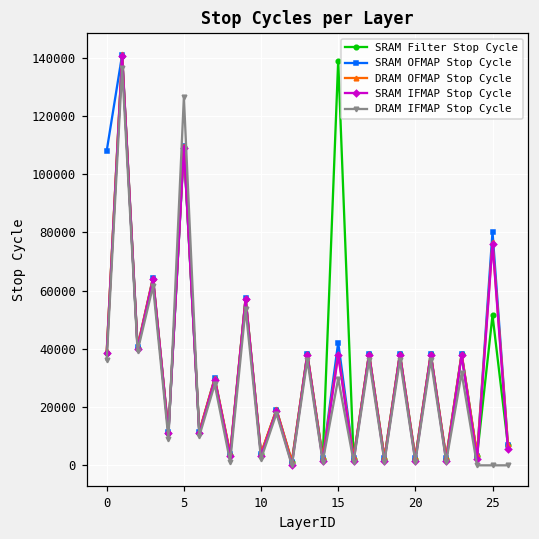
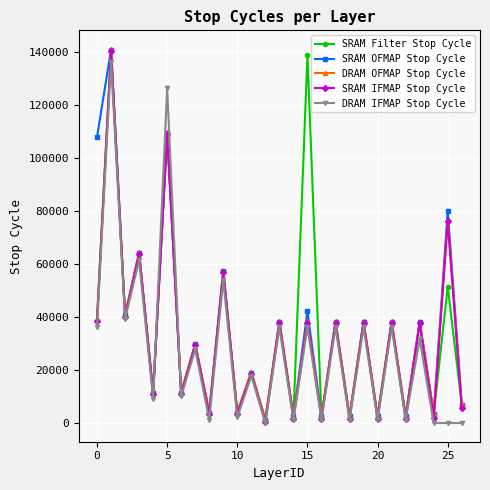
DRAM IFMAP Stop Cycle, 15: 30000 -> 36000
